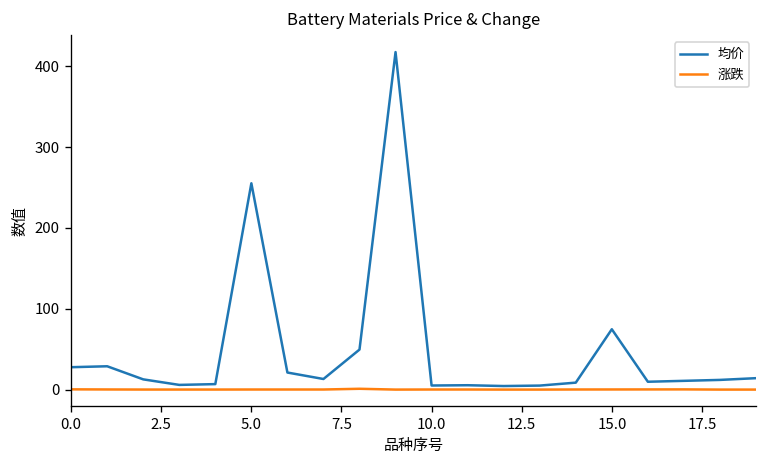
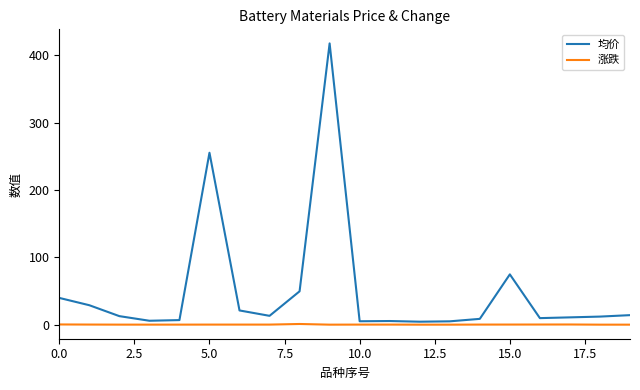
均价, 0.0: 30 -> 40
